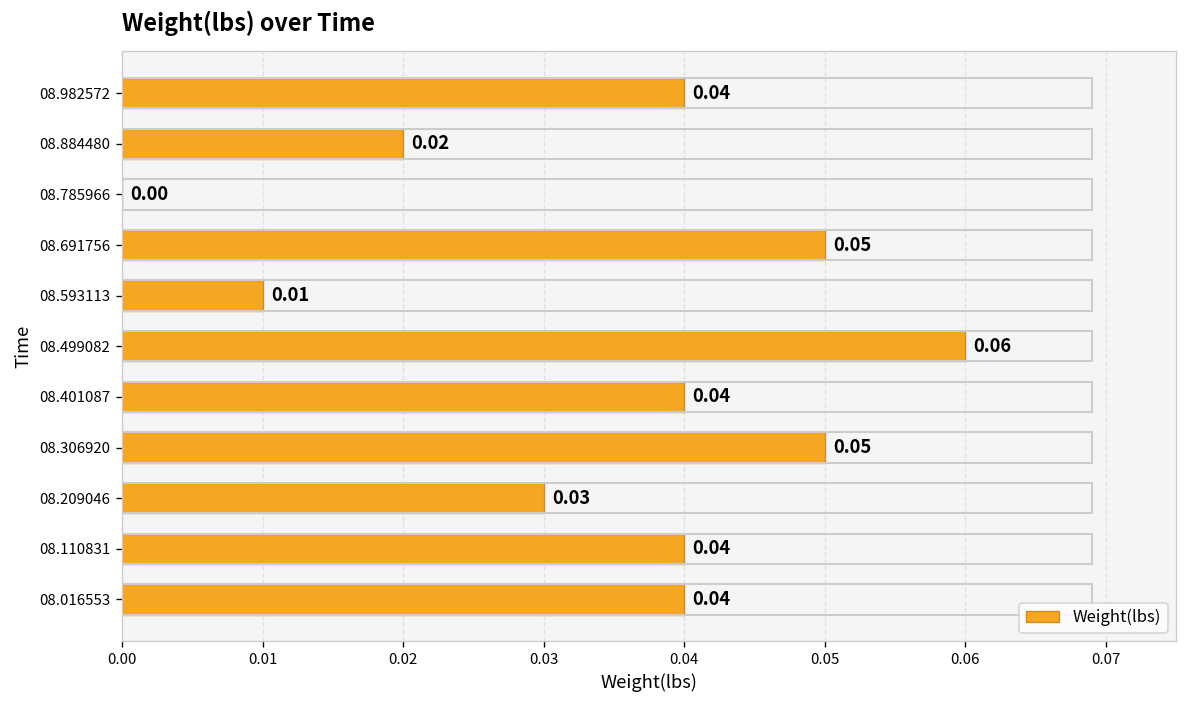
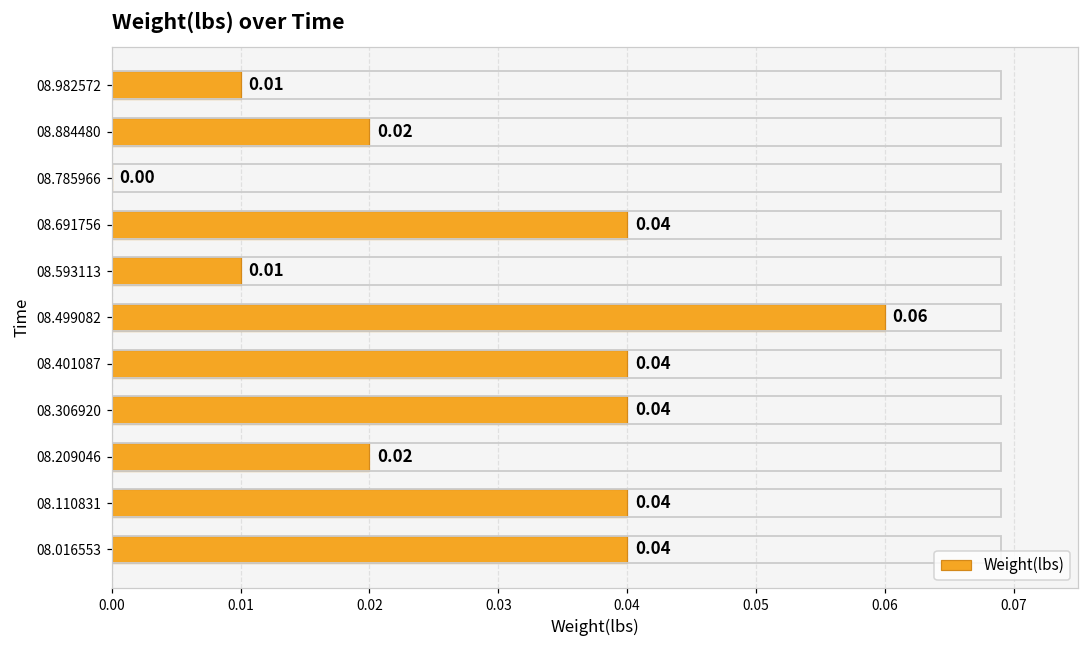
08.982572: 0.04 -> 0.01
08.691756: 0.05 -> 0.04
08.306920: 0.05 -> 0.04
08.209046: 0.03 -> 0.02
